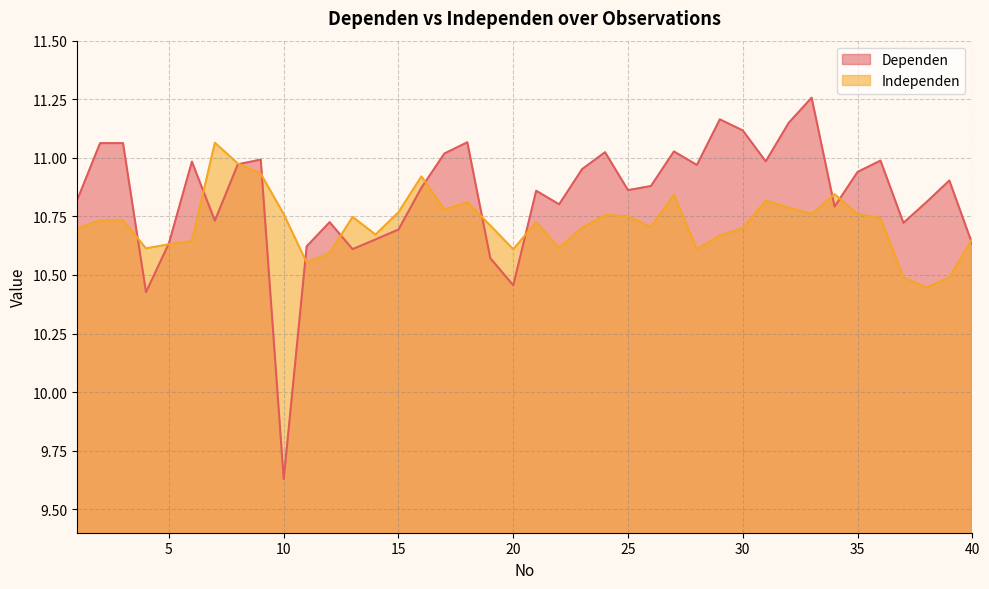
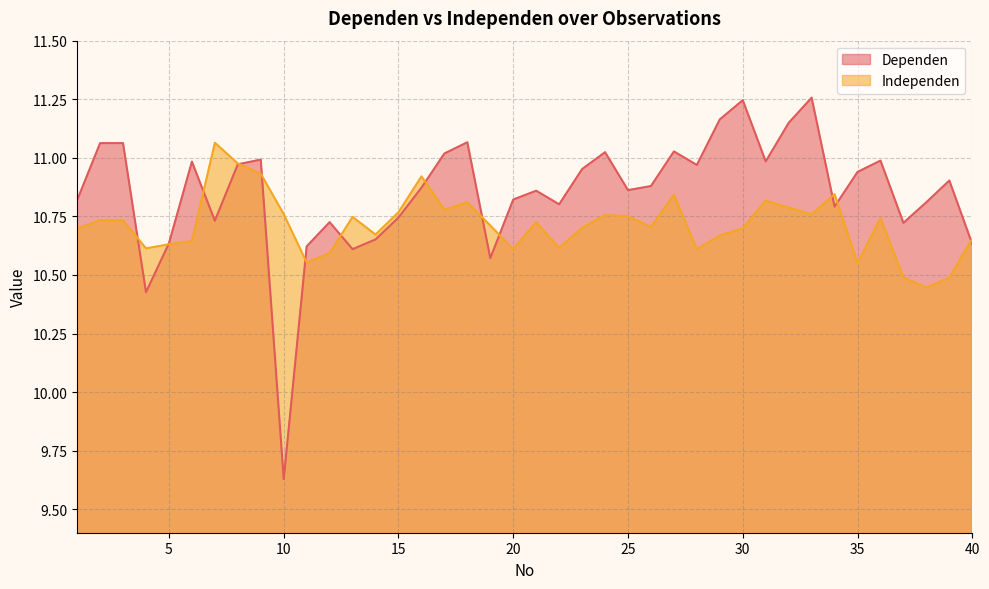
Dependen, 15: 10.69 -> 10.75
Dependen, 20: 10.46 -> 10.82
Dependen, 30: 11.12 -> 11.25
Independen, 35: 10.76 -> 10.55
